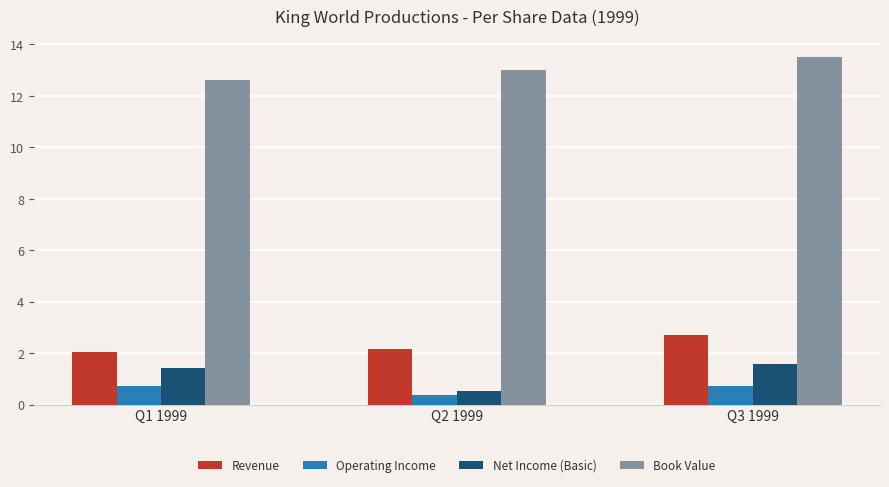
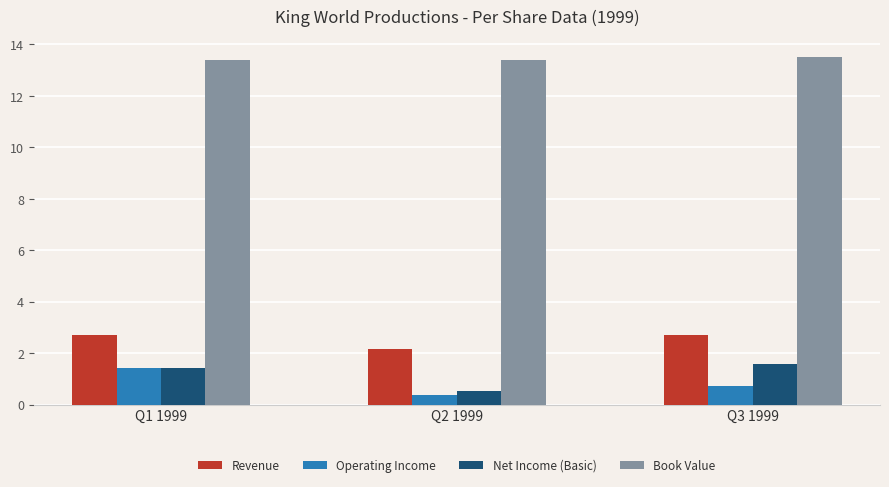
Revenue, Q1 1999: 2.1 -> 2.7
Operating Income, Q1 1999: 0.7 -> 1.4
Book Value, Q1 1999: 12.6 -> 13.4
Book Value, Q2 1999: 13.0 -> 13.4
